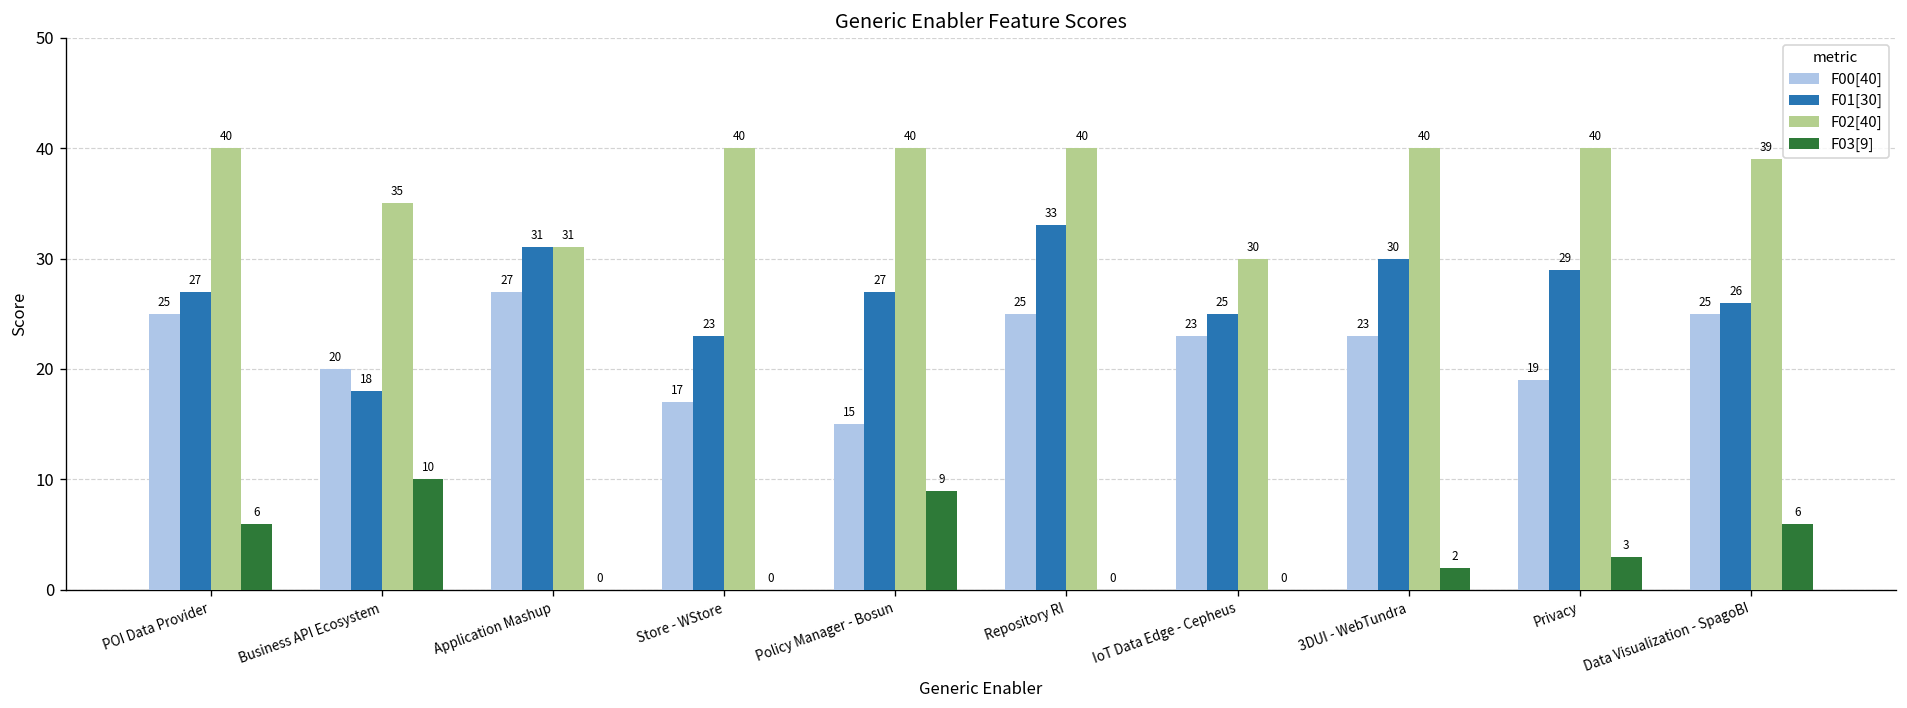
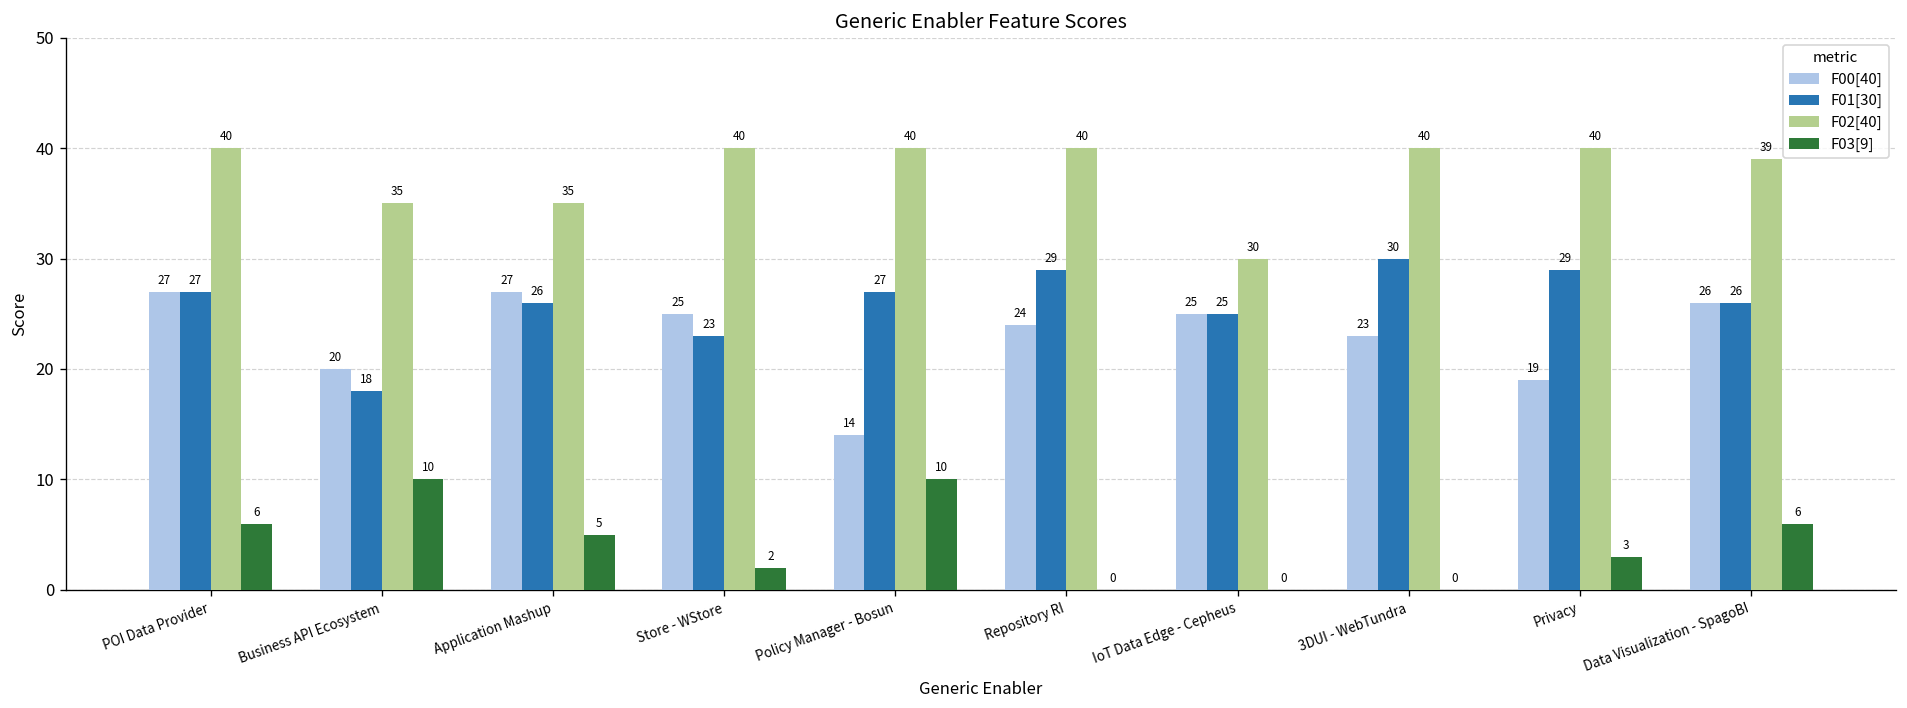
F00[40], POI Data Provider: 25 -> 27
F01[30], Application Mashup: 31 -> 26
F02[40], Application Mashup: 31 -> 35
F03[9], Application Mashup: 0 -> 5
F00[40], Store - WStore: 17 -> 25
F03[9], Store - WStore: 0 -> 2
F00[40], Policy Manager - Bosun: 15 -> 14
F03[9], Policy Manager - Bosun: 9 -> 10
F00[40], Repository RI: 25 -> 24
F01[30], Repository RI: 33 -> 29
F00[40], IoT Data Edge - Cepheus: 23 -> 25
F03[9], 3DUI - WebTundra: 2 -> 0
F00[40], Data Visualization - SpagoBI: 25 -> 26
